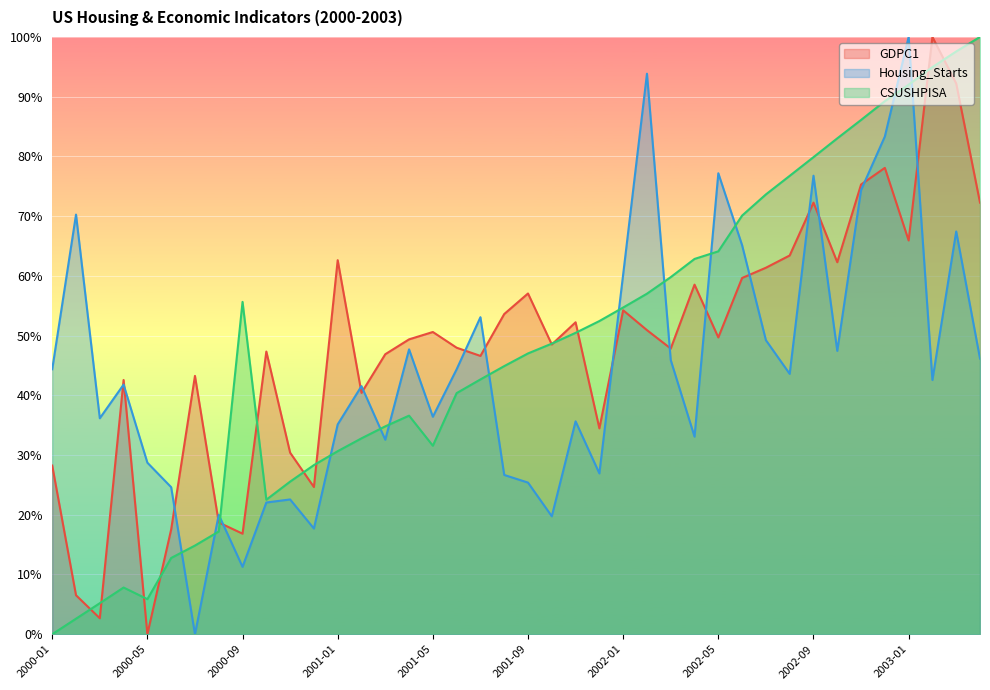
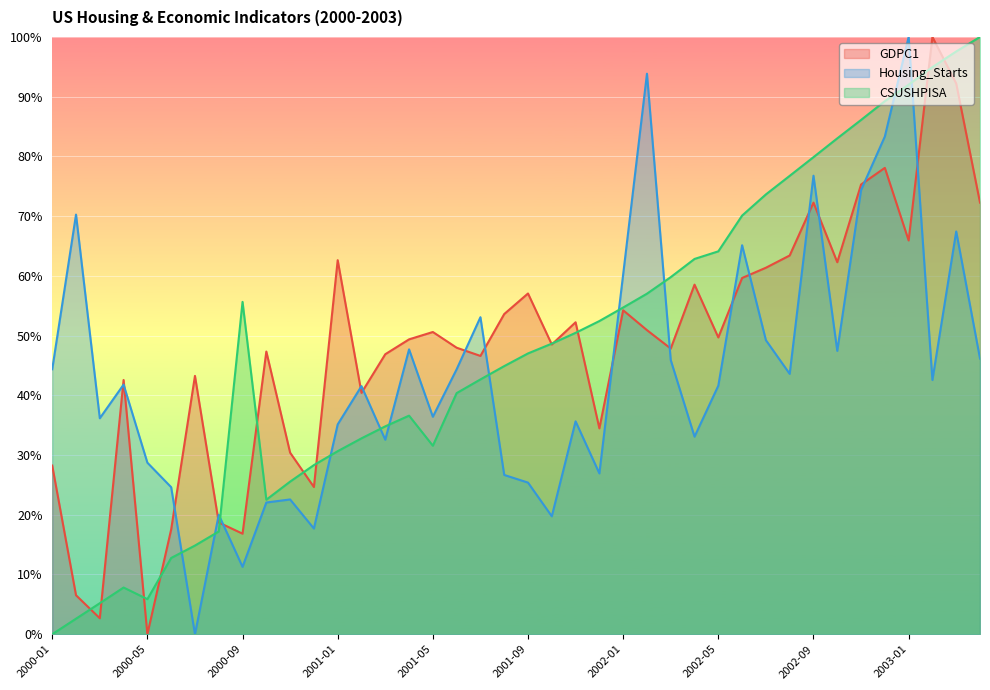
Housing_Starts, 2002-05: 77% -> 42%
